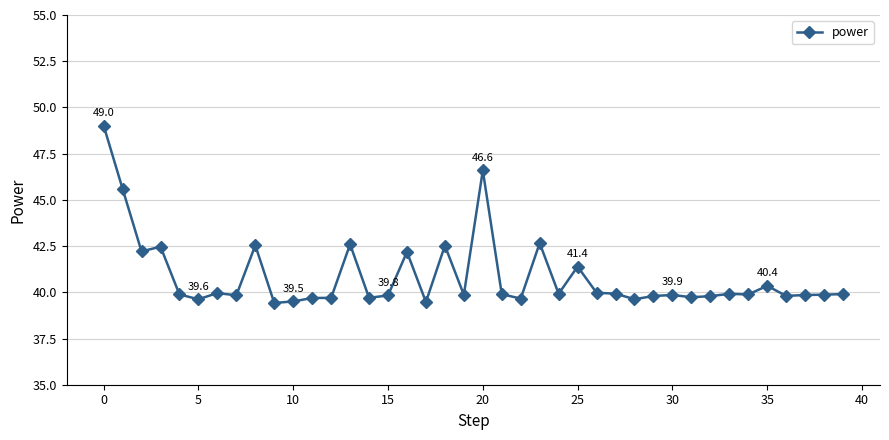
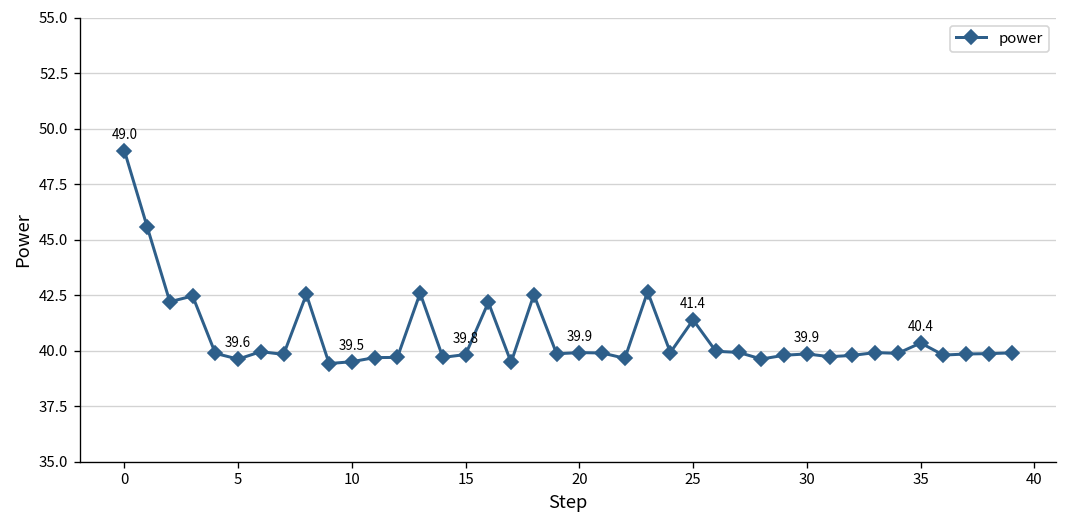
20: 46.6 -> 39.9
